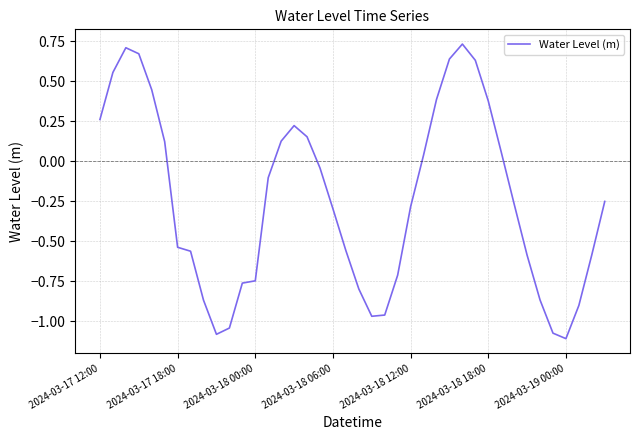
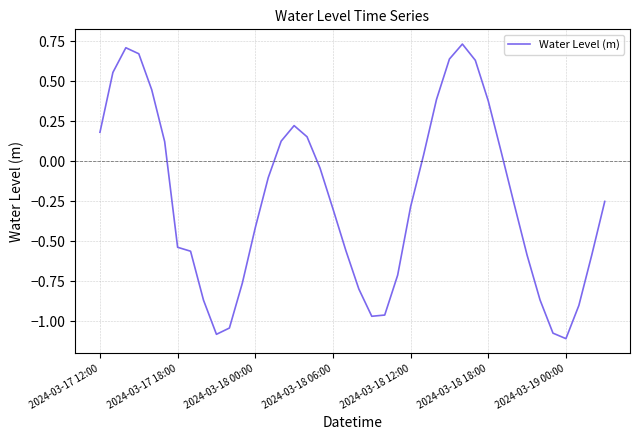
2024-03-17 12:00: 0.26 -> 0.18
2024-03-18 00:00: -0.75 -> -0.41
